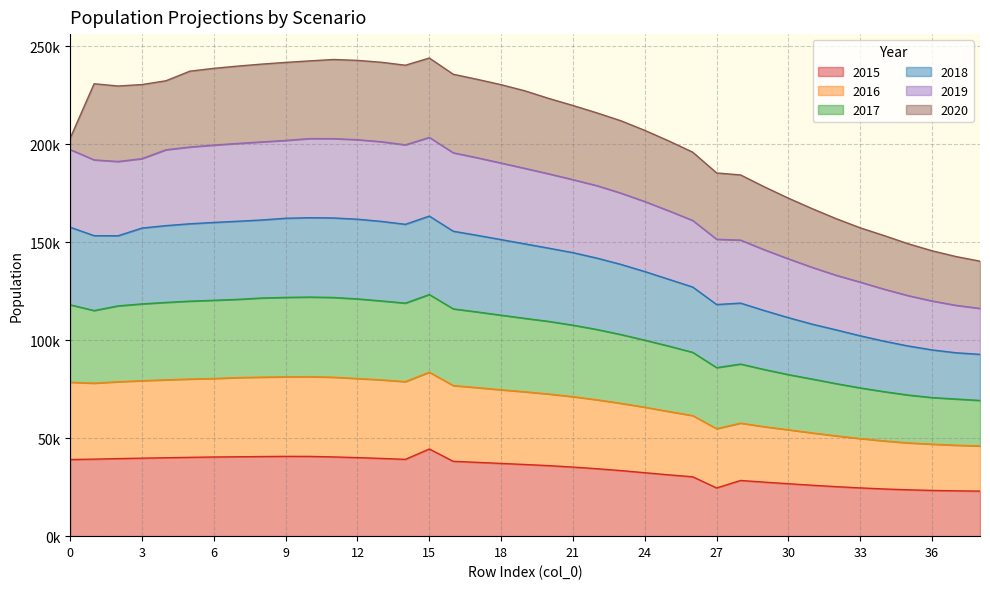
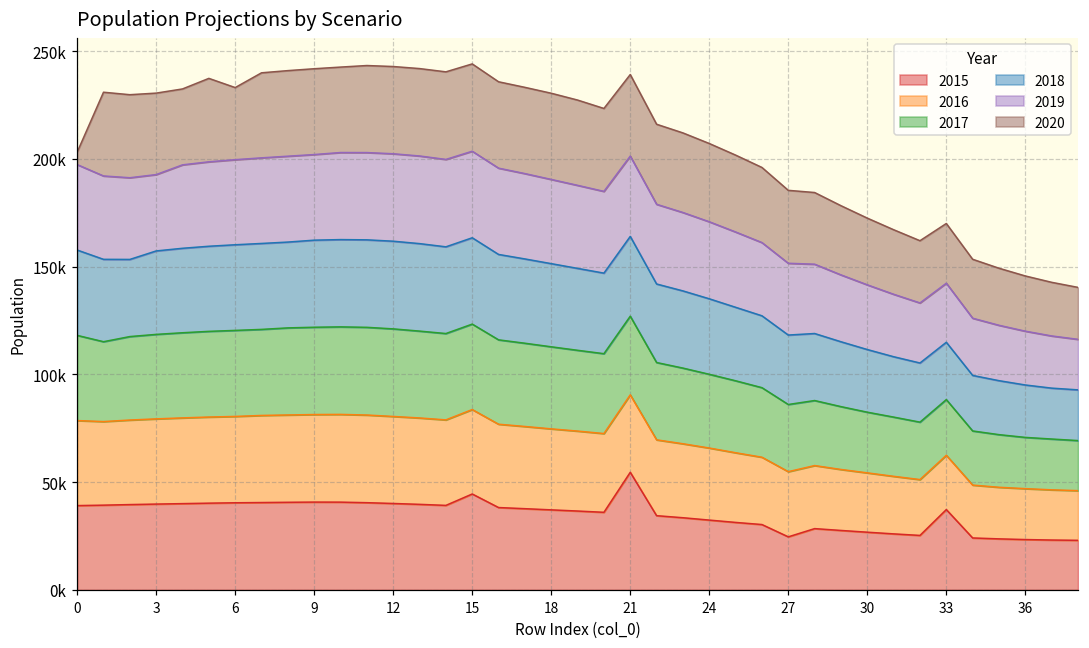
2020, 6: 39000 -> 33000
2015, 21: 35000 -> 55000
2015, 33: 25000 -> 37000
